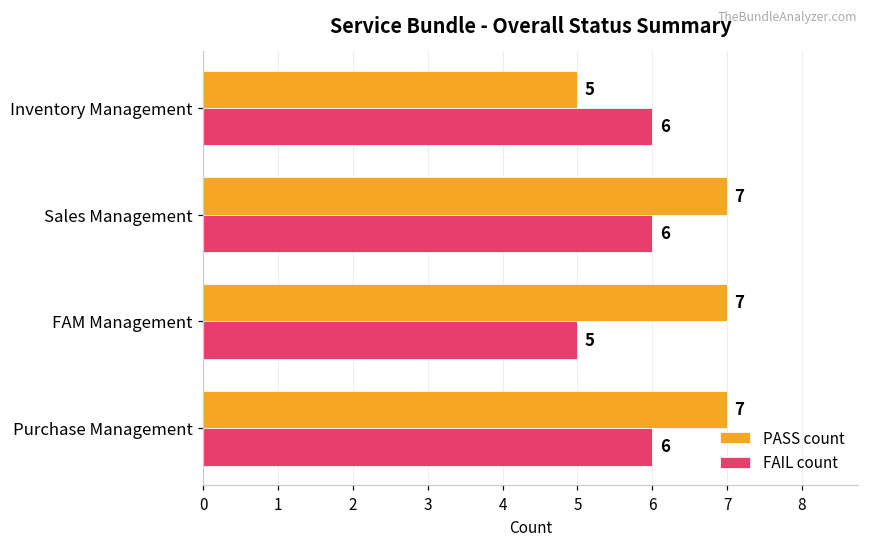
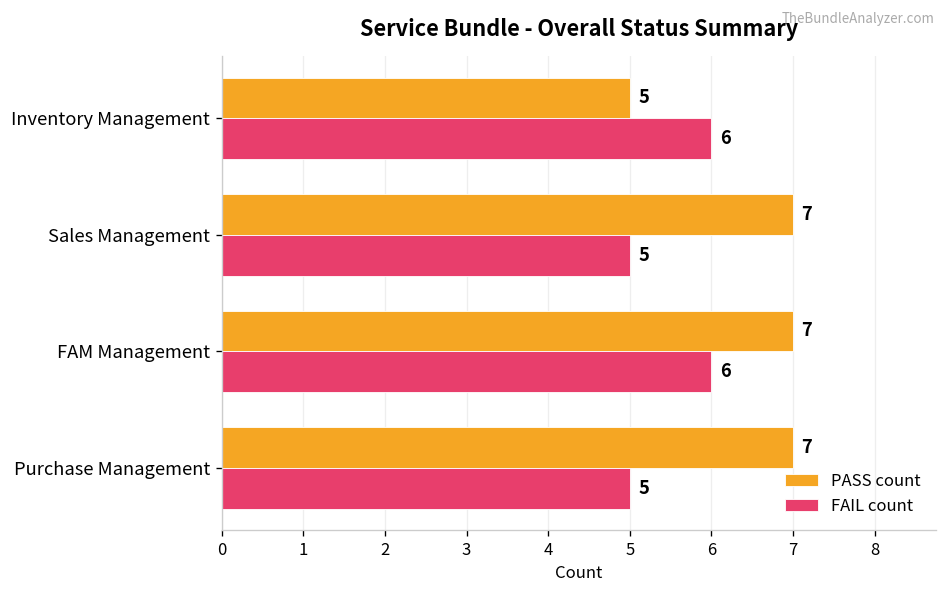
FAIL count, Sales Management: 6 -> 5
FAIL count, FAM Management: 5 -> 6
FAIL count, Purchase Management: 6 -> 5
